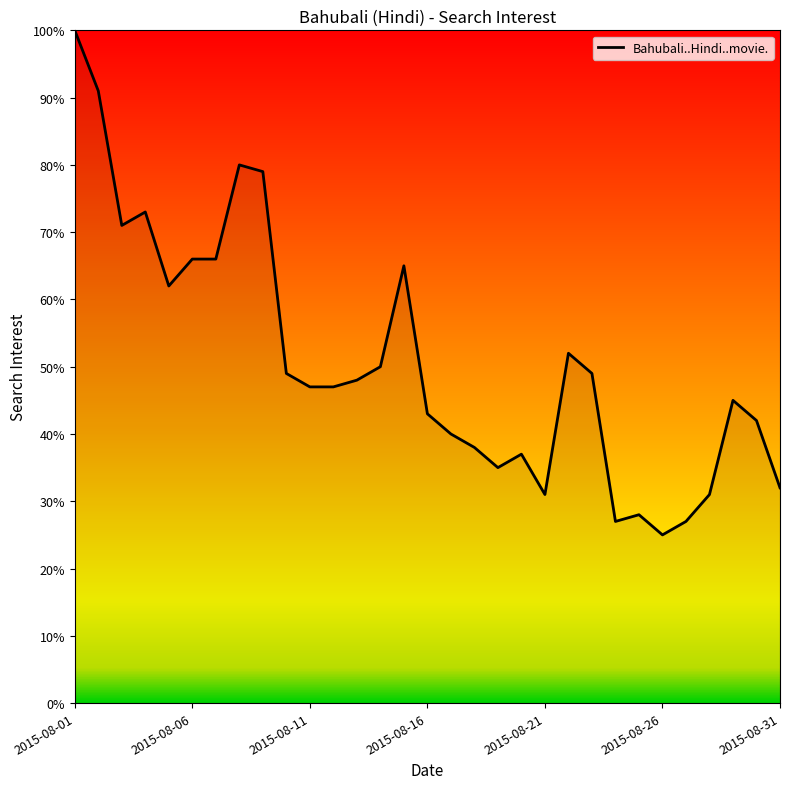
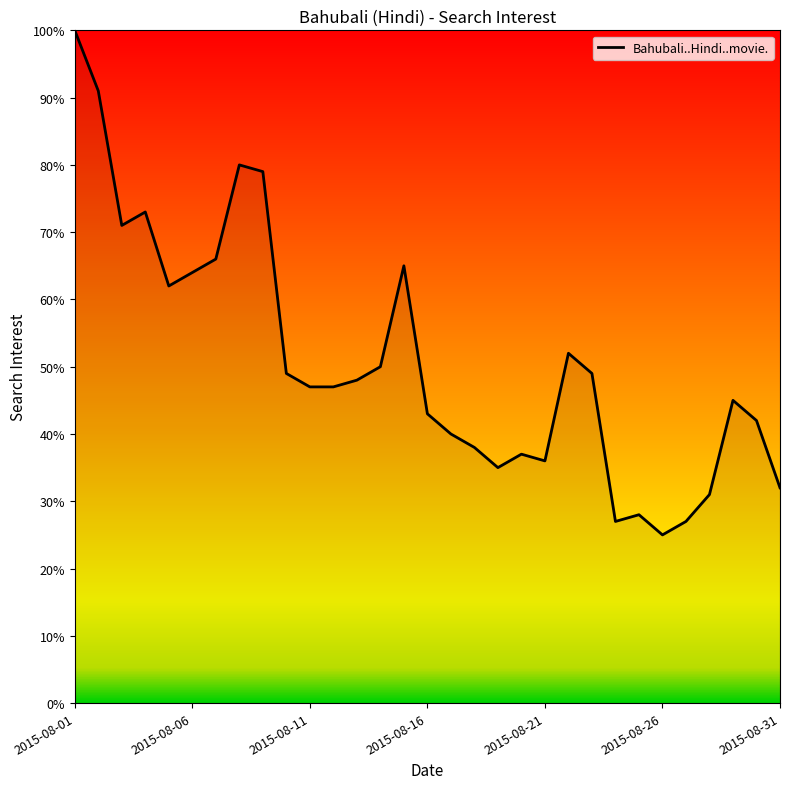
2015-08-06: 66% -> 64%
2015-08-21: 31% -> 36%
